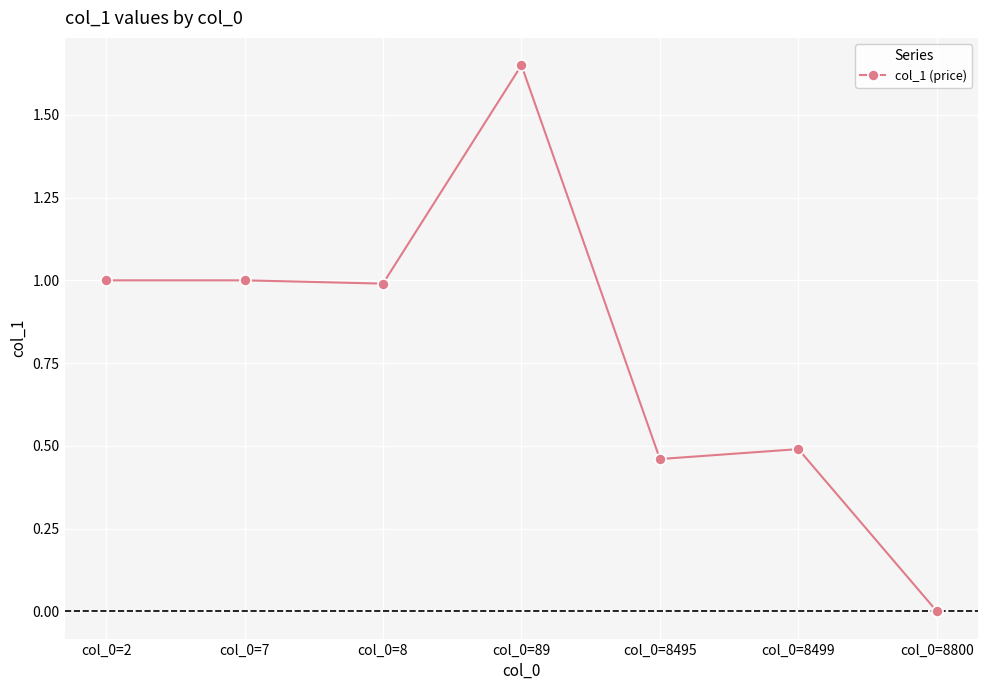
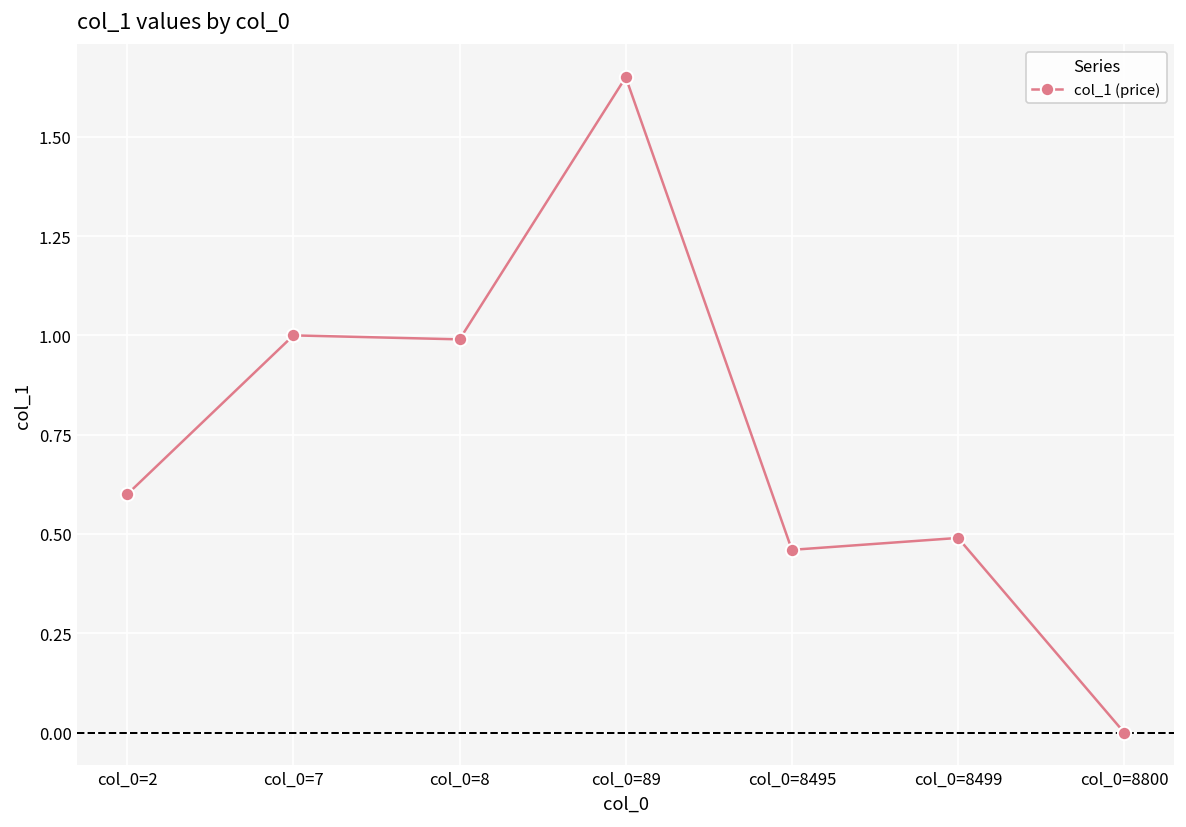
col_0=2: 1.0 -> 0.6
